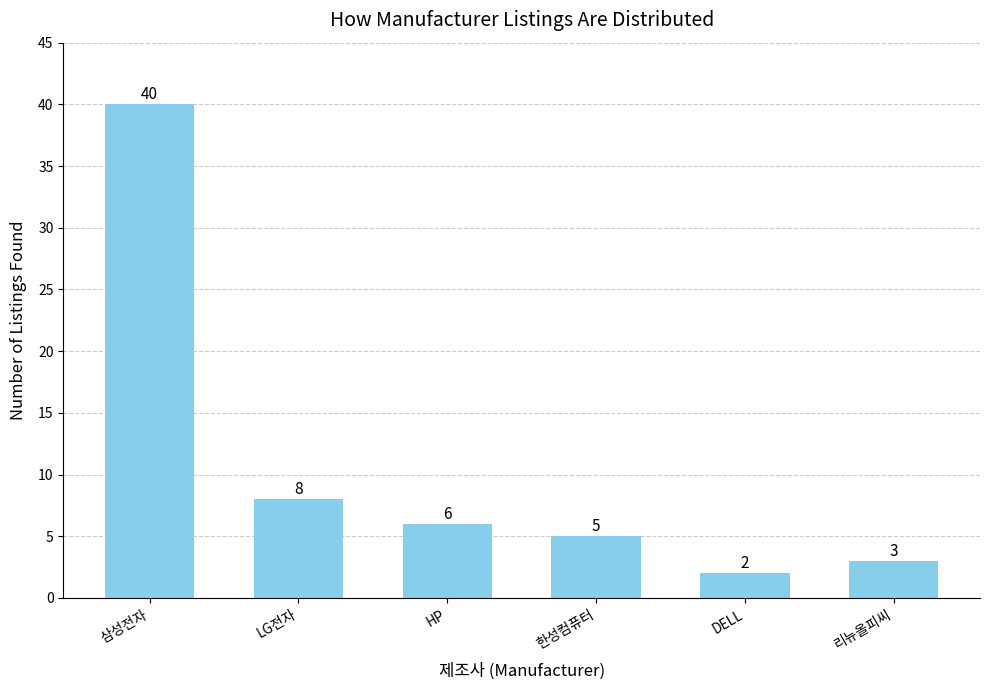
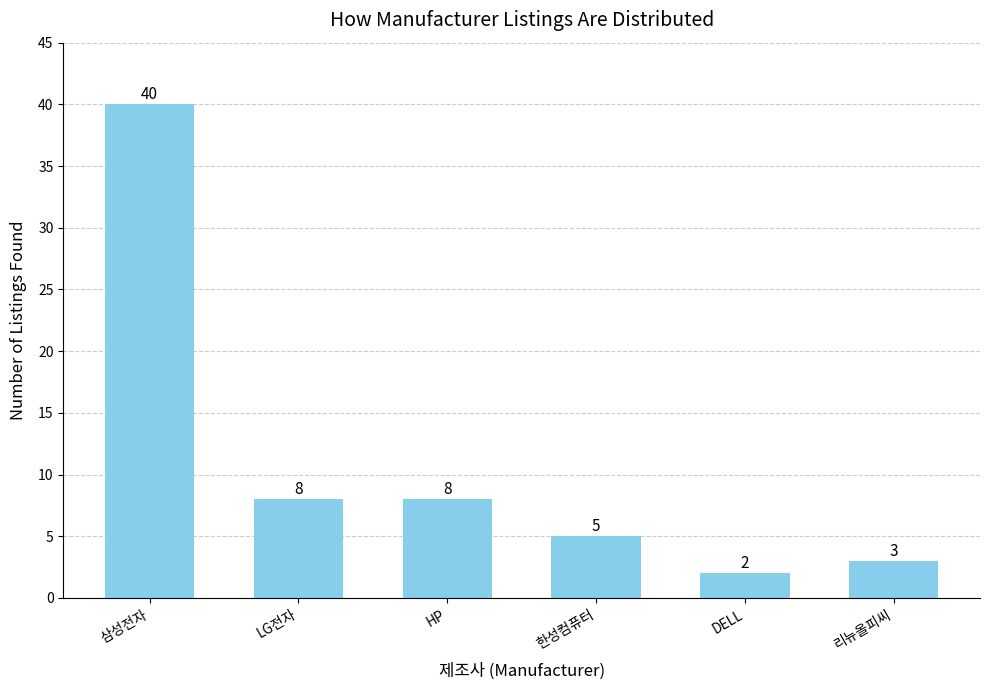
HP: 6 -> 8
